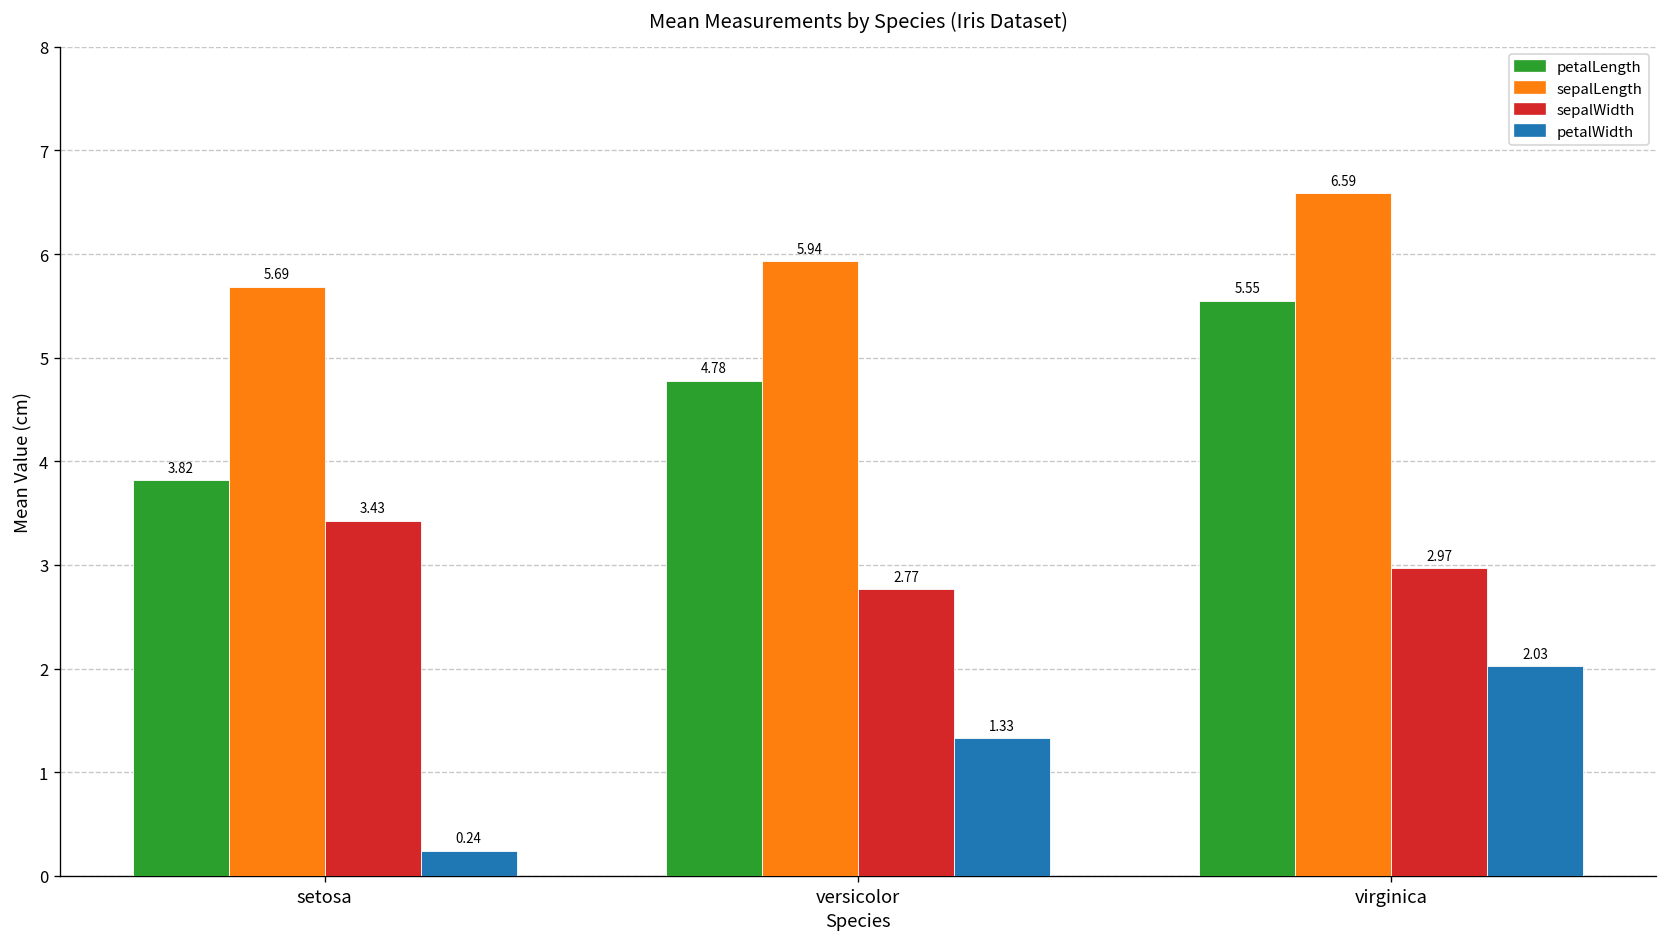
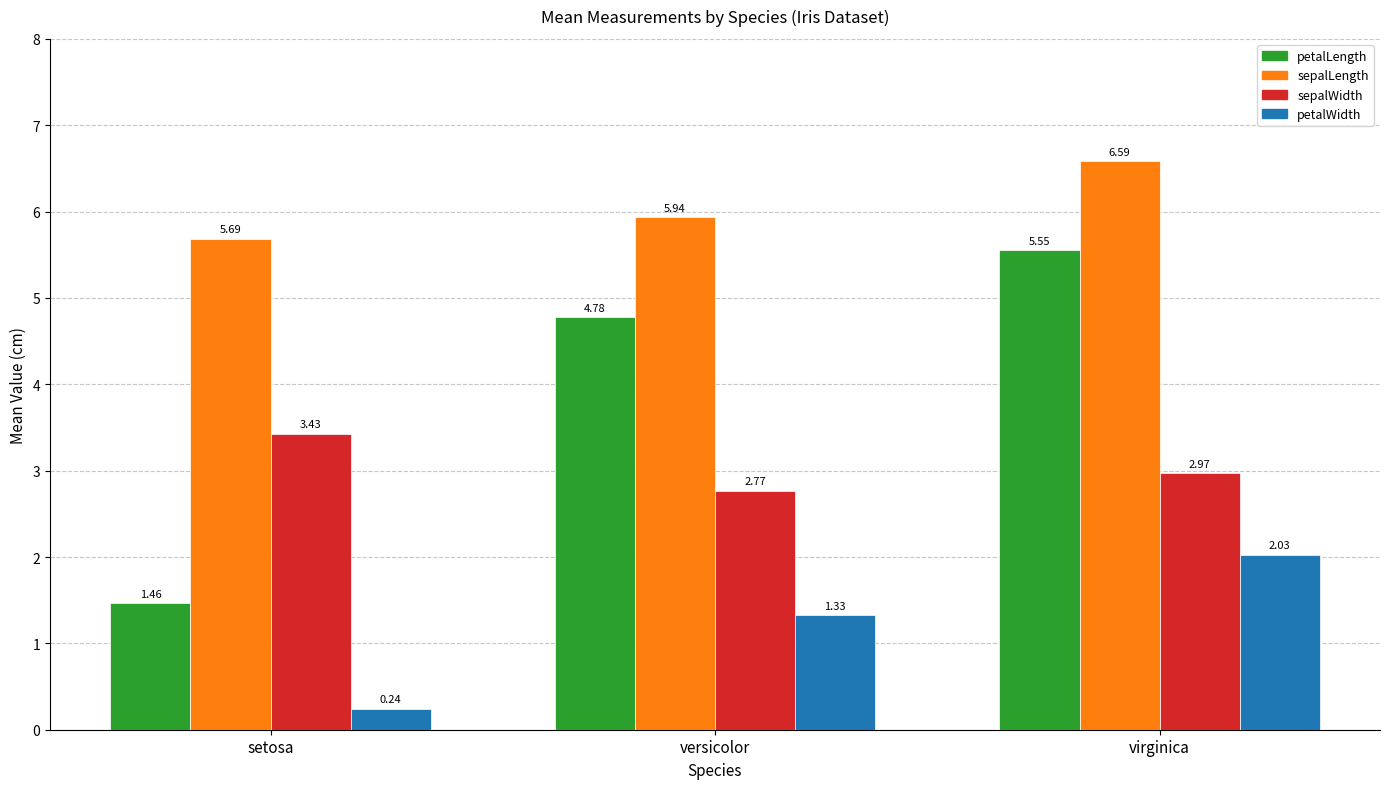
petalLength, setosa: 3.82 -> 1.46
